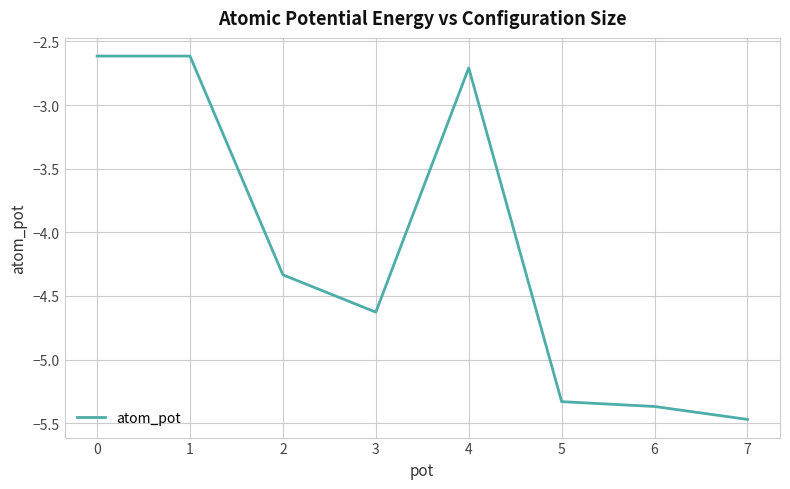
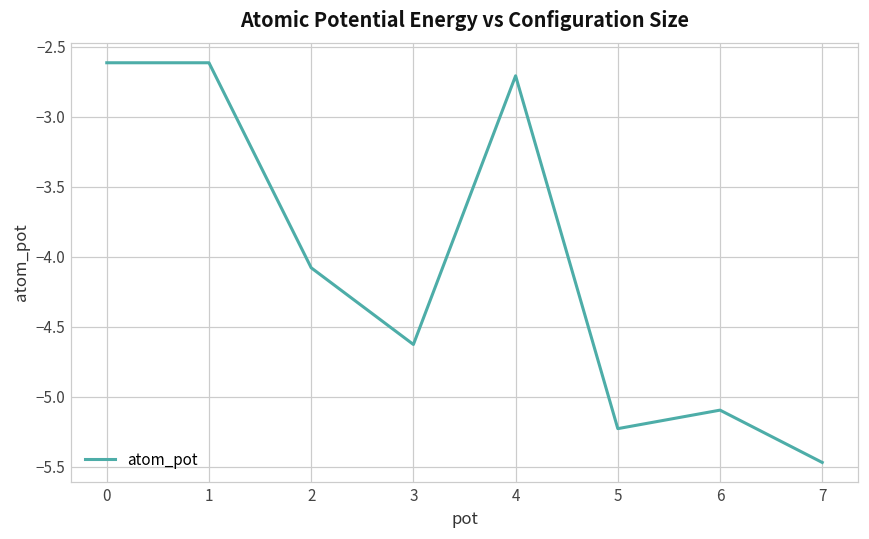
2: -4.33 -> -4.08
5: -5.33 -> -5.23
6: -5.37 -> -5.10
